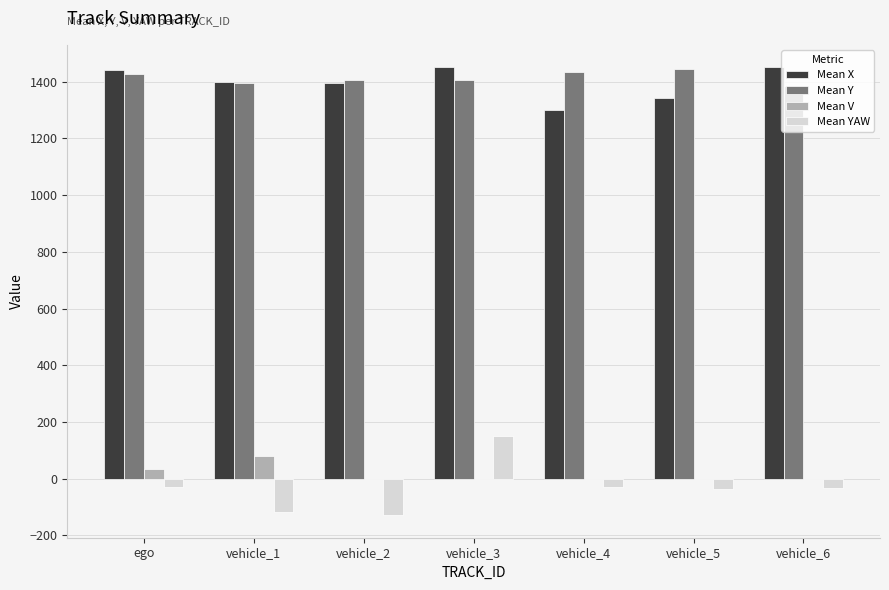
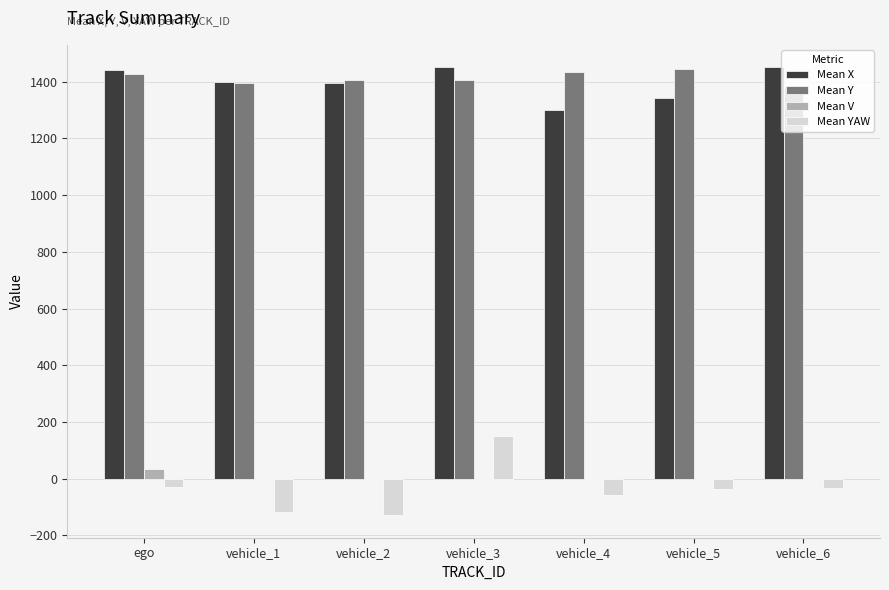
Mean V, vehicle_1: 80 -> 0
Mean YAW, vehicle_4: -30 -> -60
